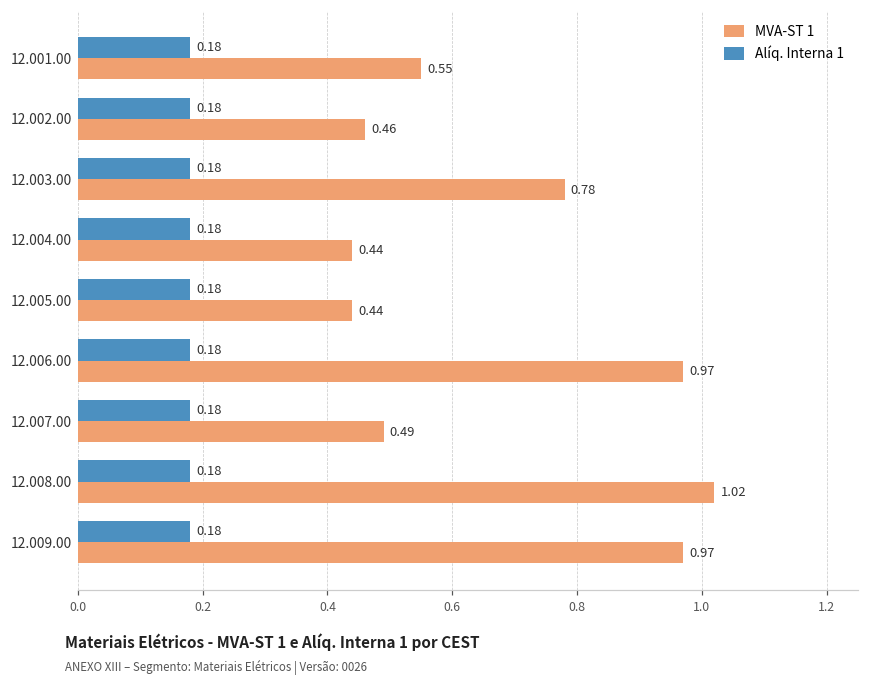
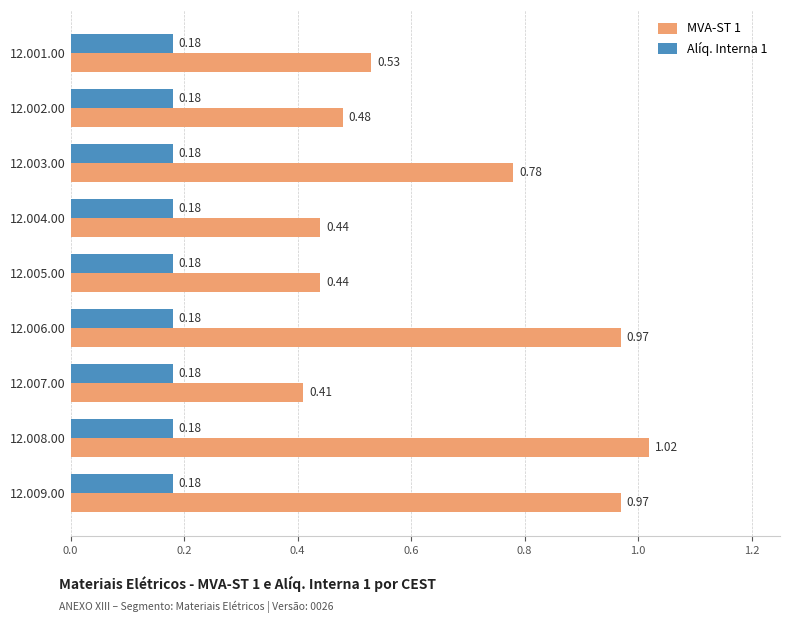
MVA-ST 1, 12.001.00: 0.55 -> 0.53
MVA-ST 1, 12.002.00: 0.46 -> 0.48
MVA-ST 1, 12.007.00: 0.49 -> 0.41
